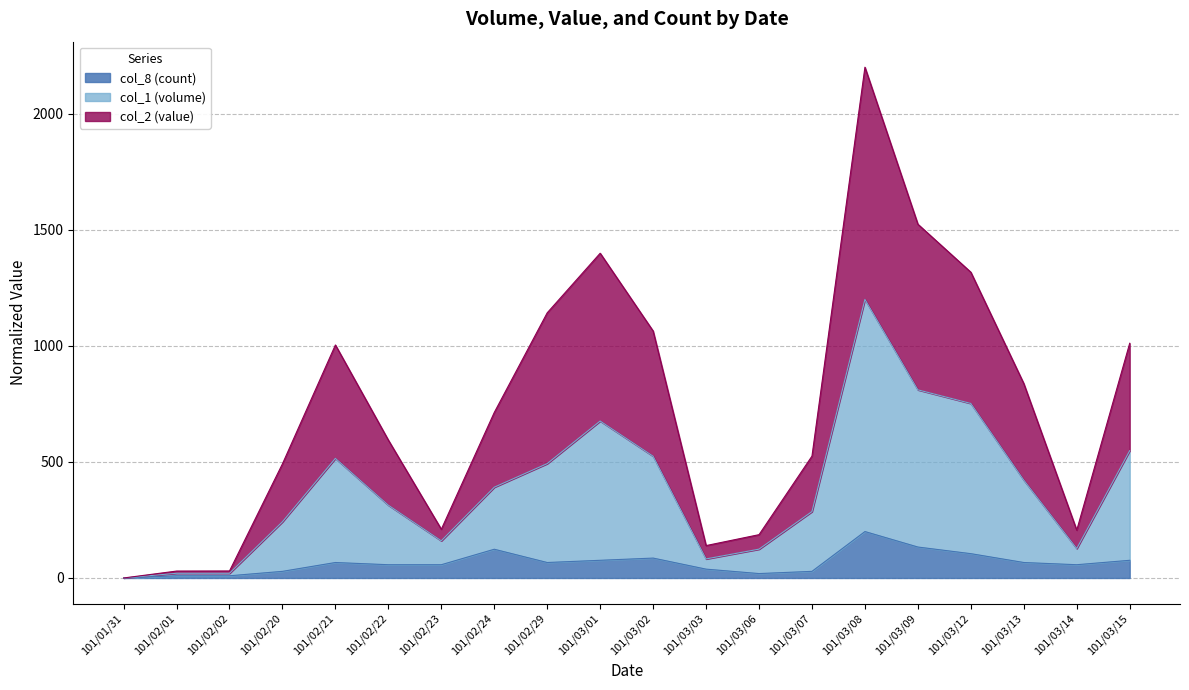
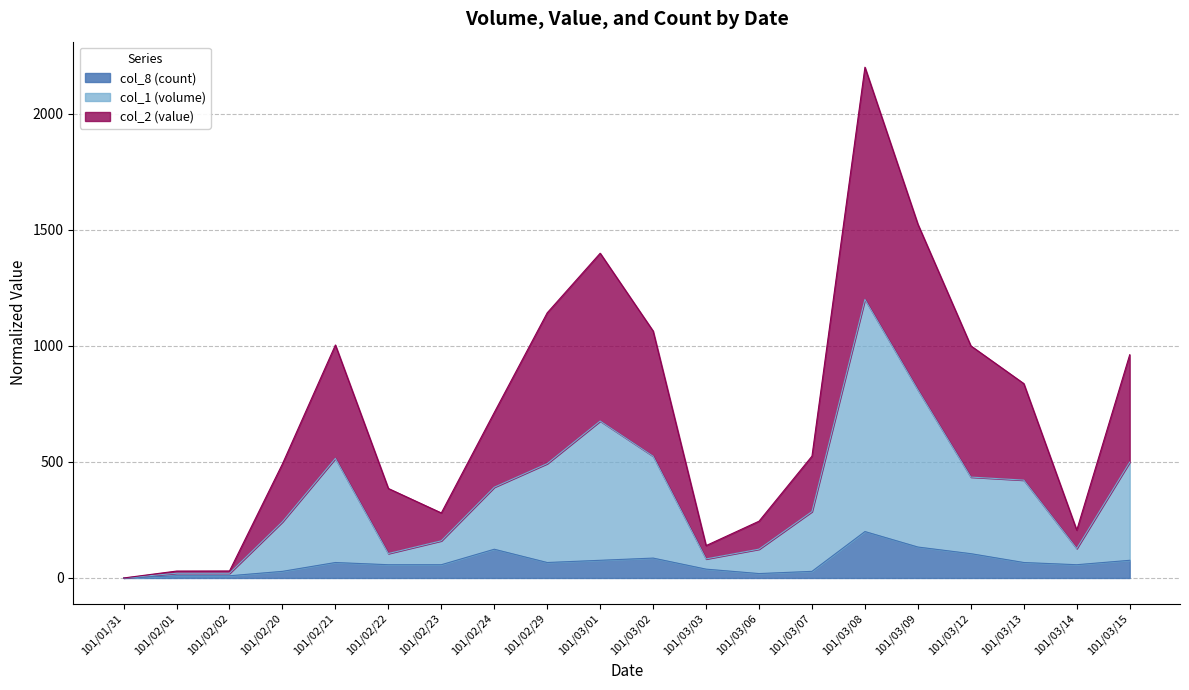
col_1 (volume), 101/02/22: 260 -> 50
col_2 (value), 101/02/23: 50 -> 120
col_2 (value), 101/03/06: 60 -> 120
col_1 (volume), 101/03/12: 650 -> 330
col_1 (volume), 101/03/15: 470 -> 420
